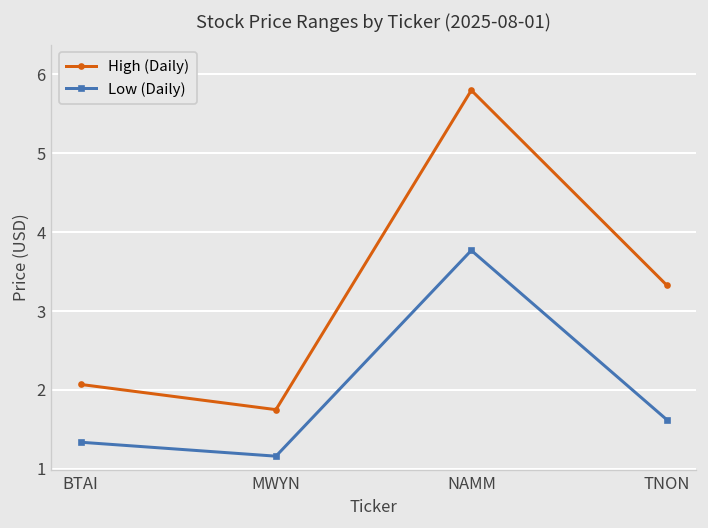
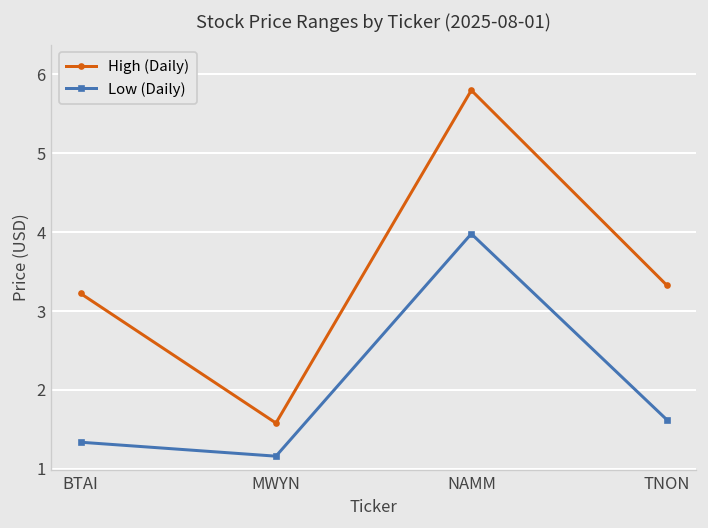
High (Daily), BTAI: 2.1 -> 3.2
High (Daily), MWYN: 1.8 -> 1.6
Low (Daily), NAMM: 3.8 -> 4.0
